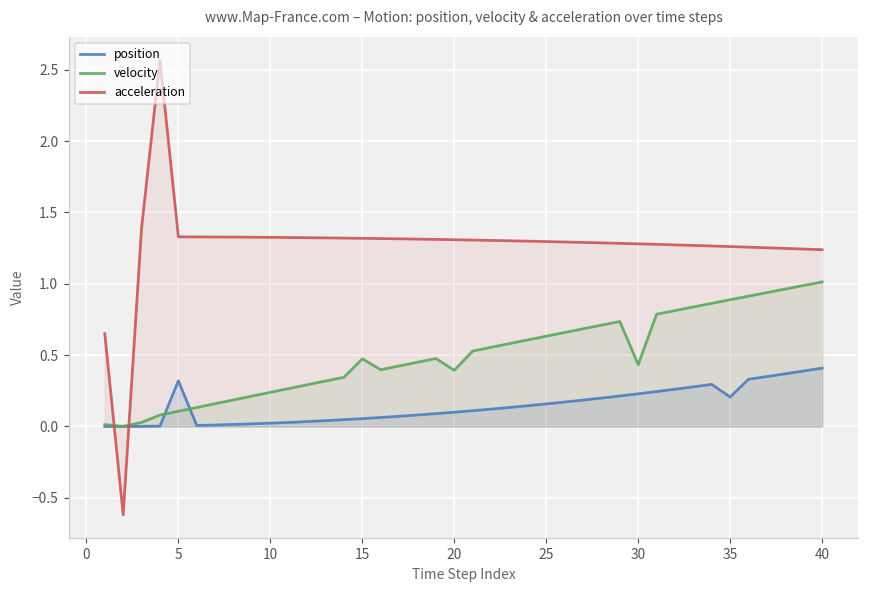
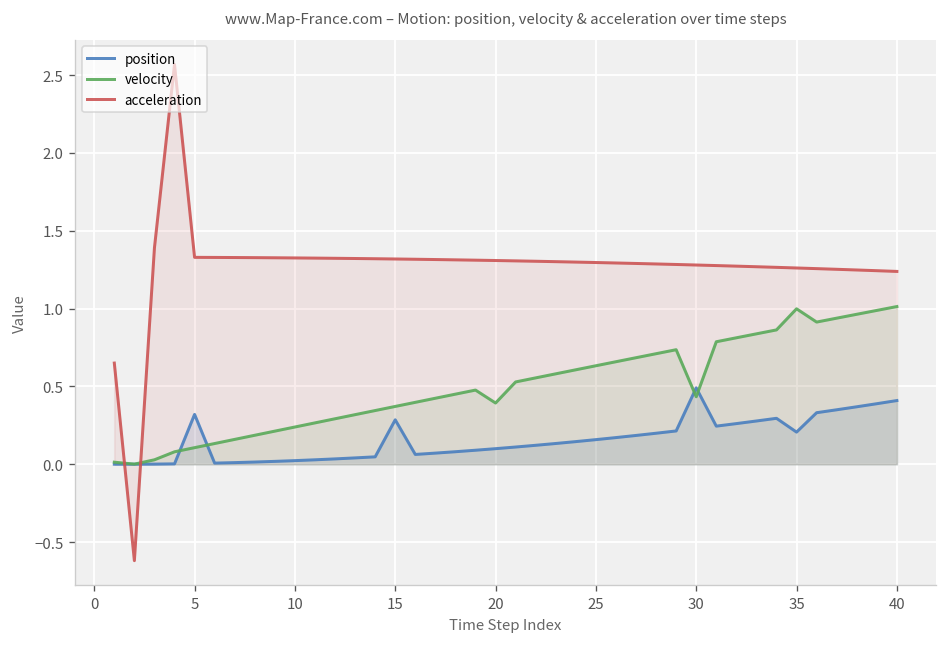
position, 15: 0.05 -> 0.29
velocity, 15: 0.47 -> 0.37
position, 30: 0.23 -> 0.49
velocity, 35: 0.89 -> 1.00
